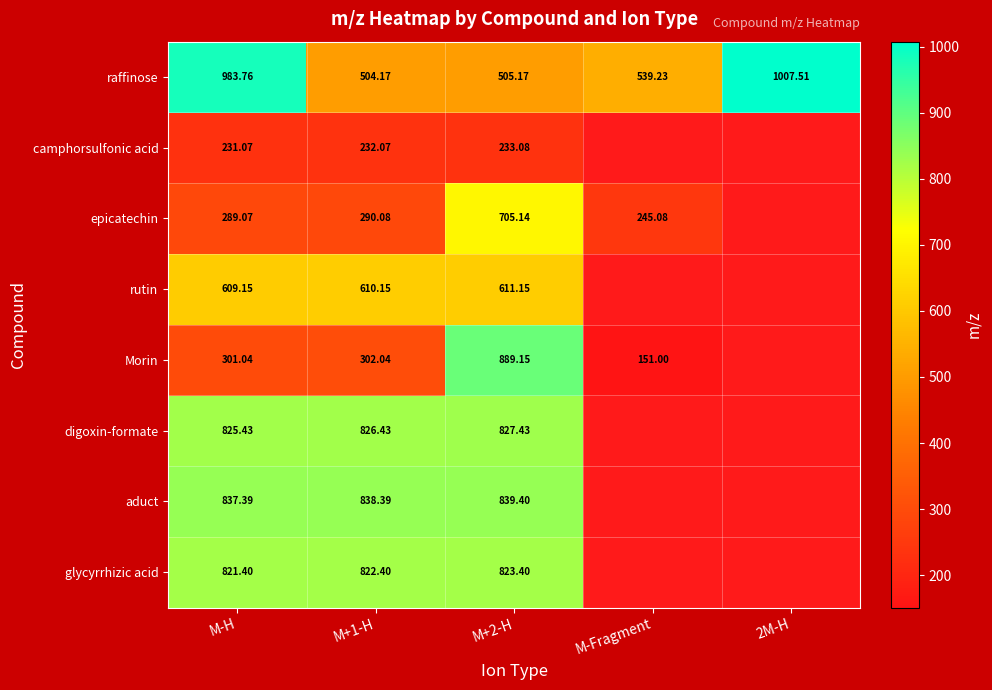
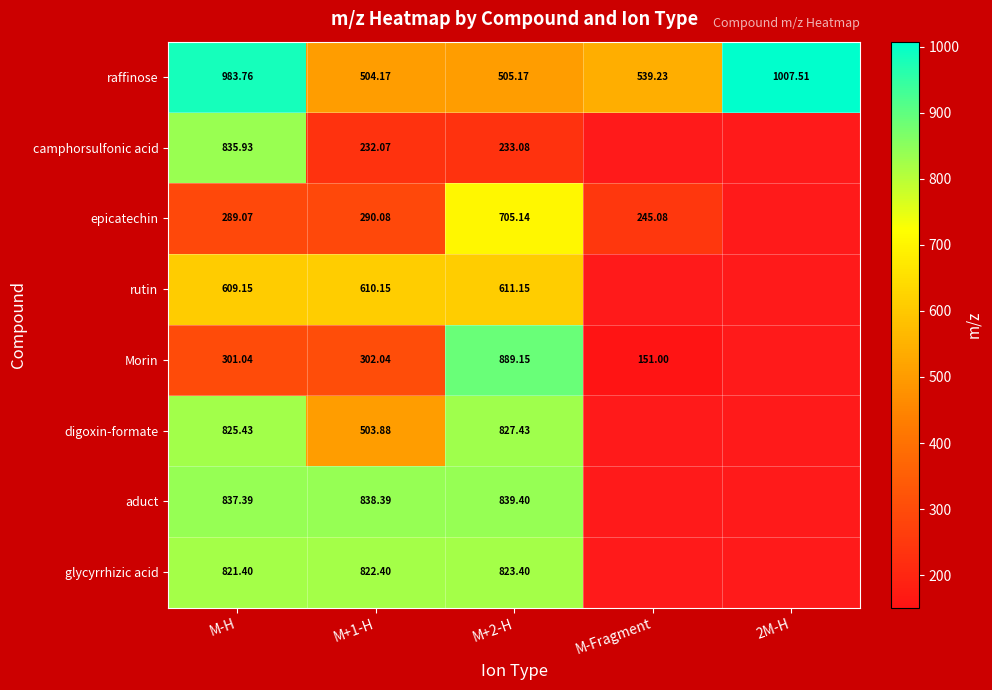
camphorsulfonic acid, M-H: 231.07 -> 835.93
digoxin-formate, M+1-H: 826.43 -> 503.88
